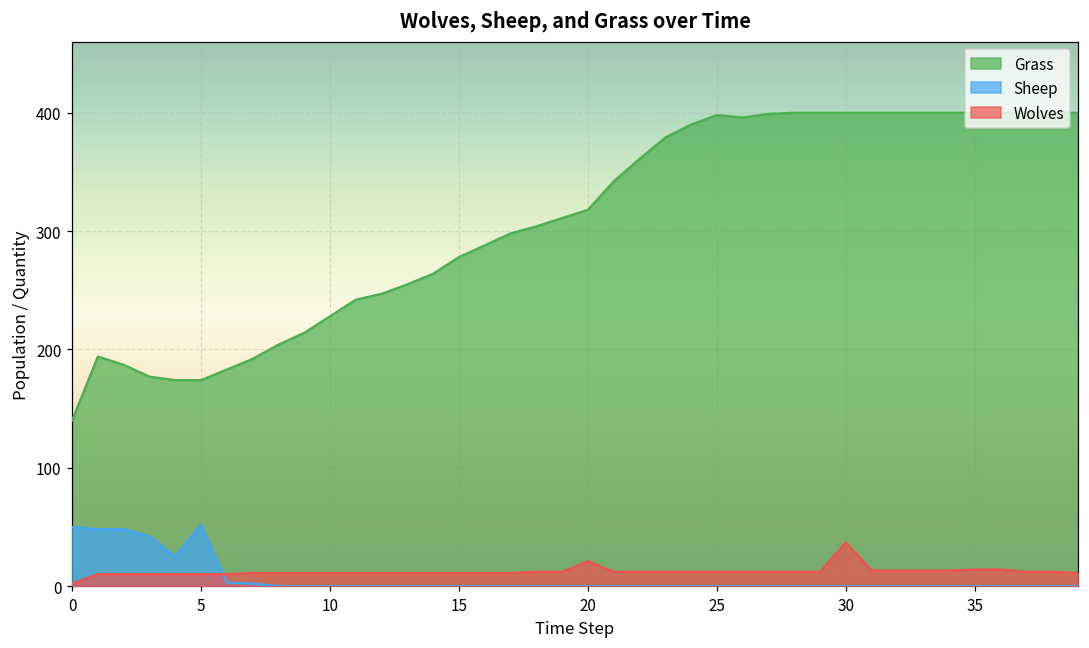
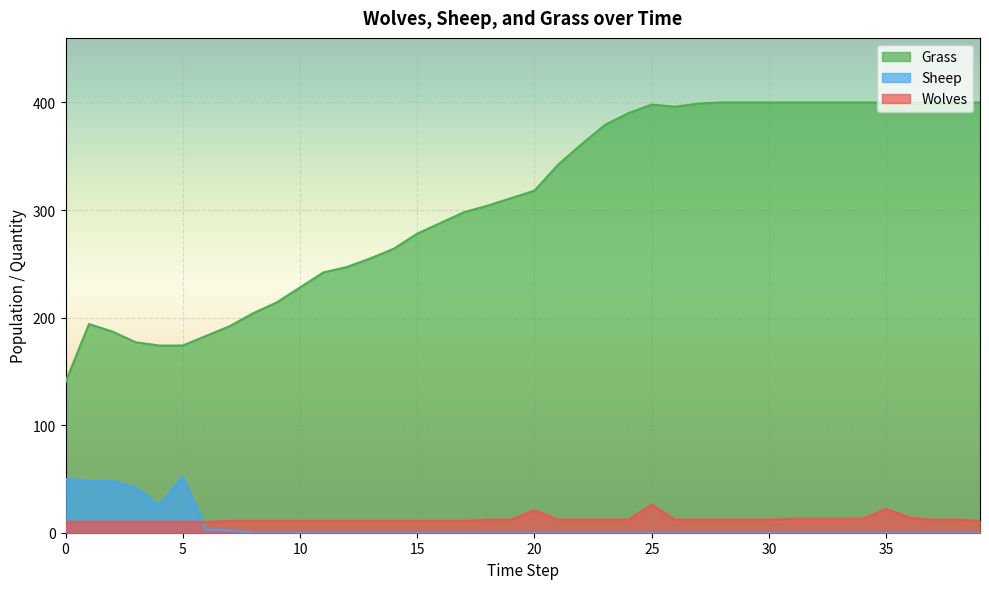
Wolves, 0: 2 -> 10
Wolves, 25: 12 -> 26
Wolves, 30: 37 -> 12
Wolves, 35: 14 -> 22
